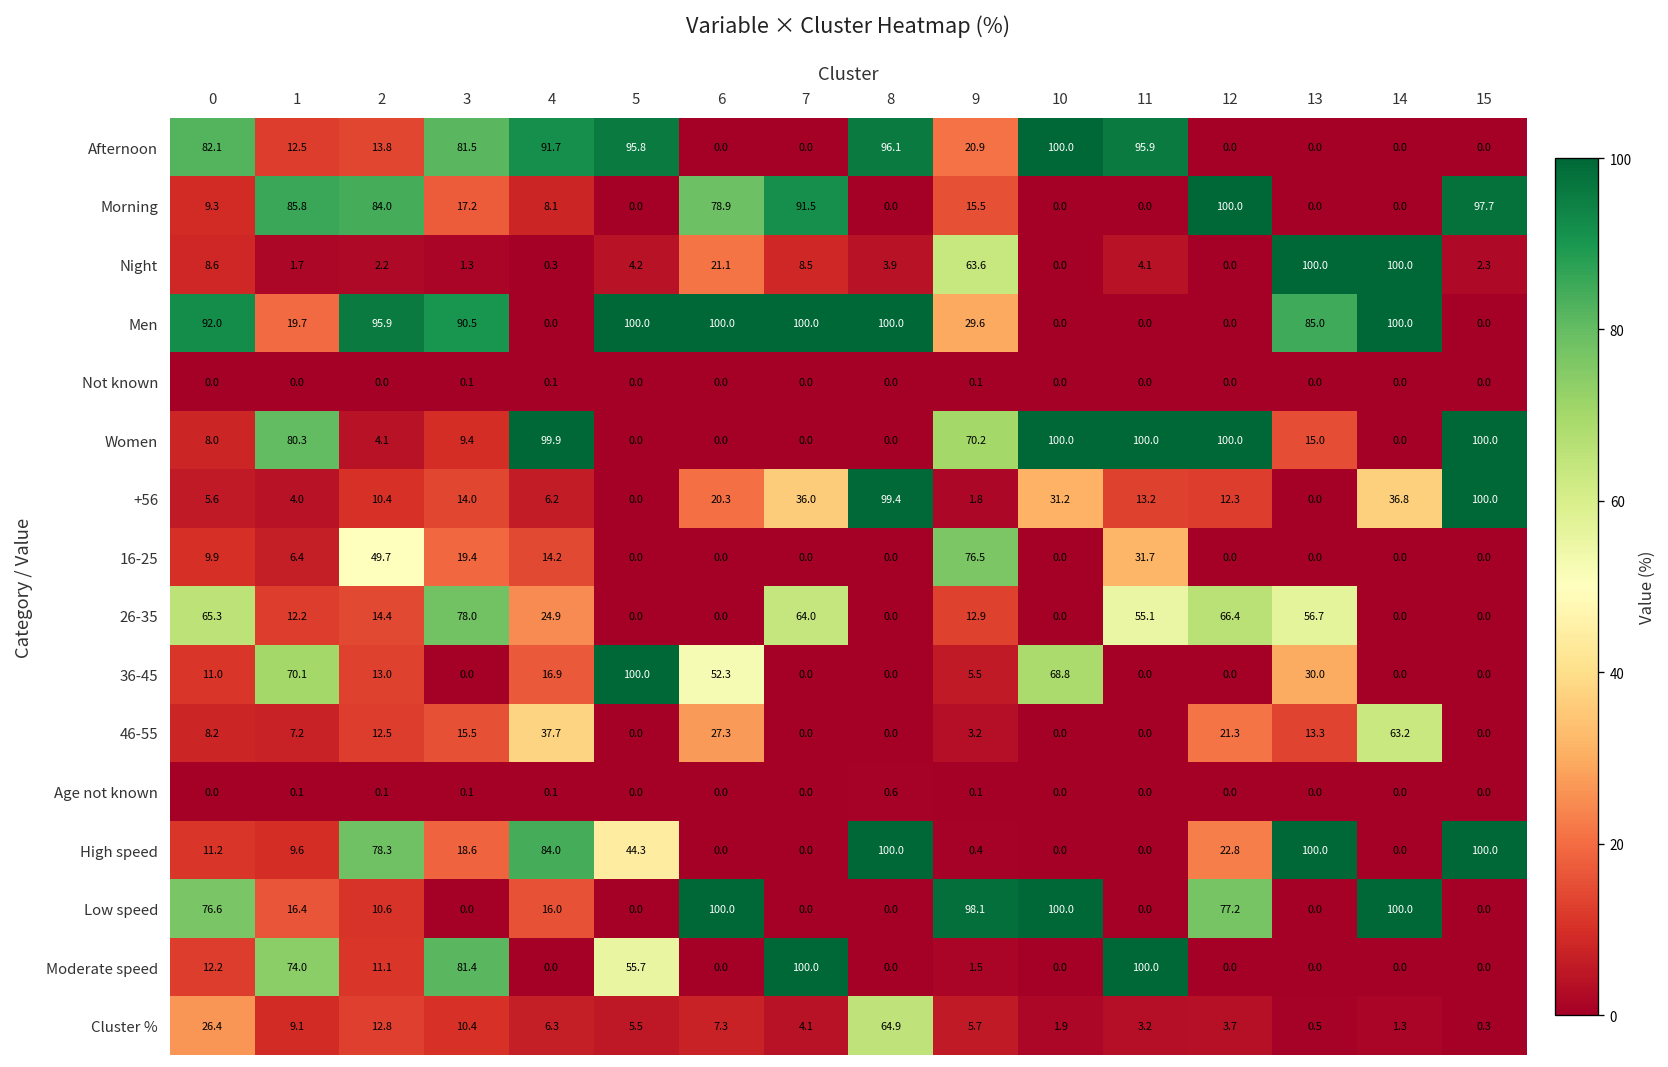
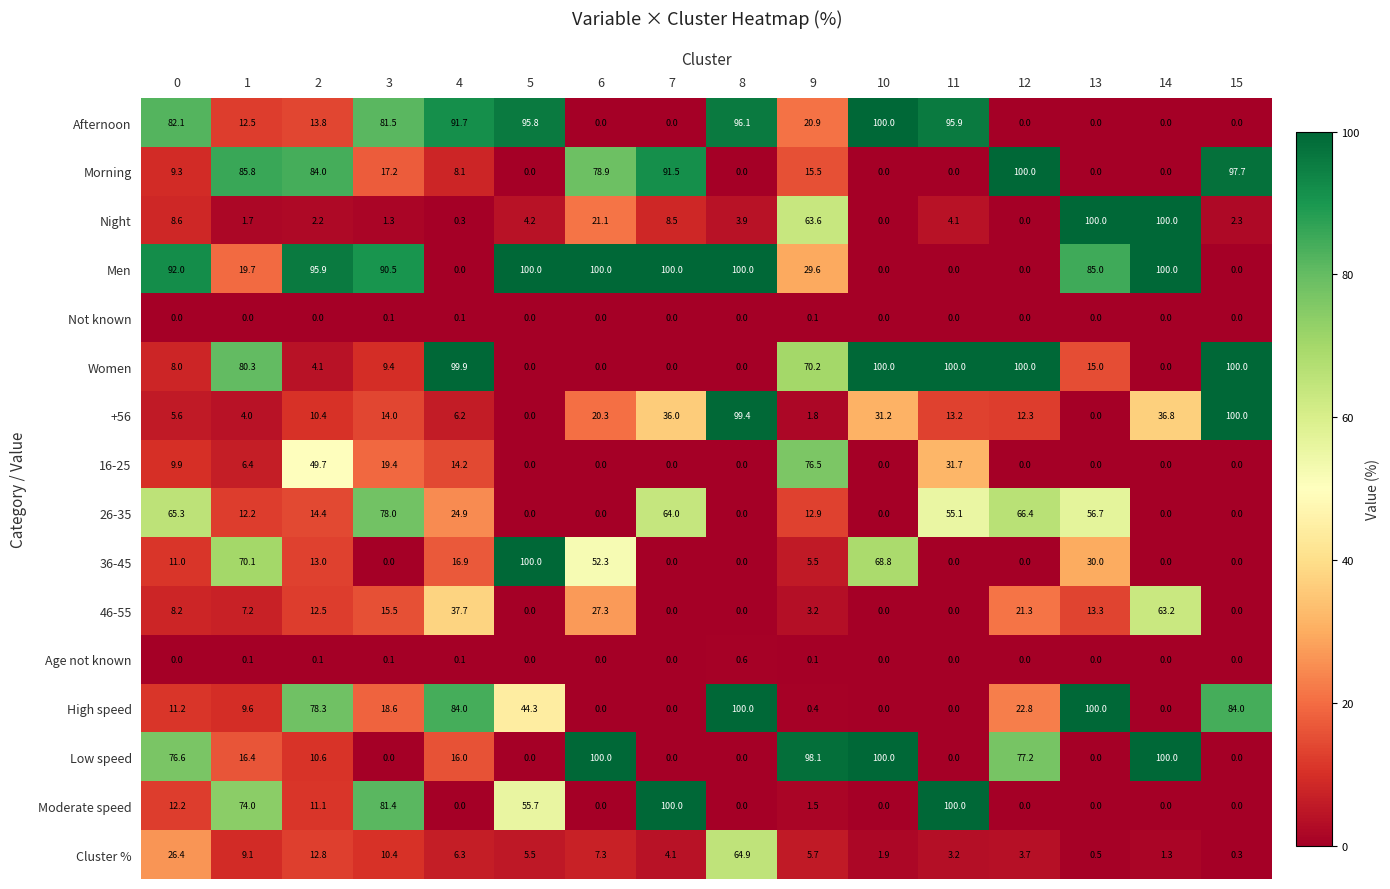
High speed, 15: 100.0 -> 84.0
